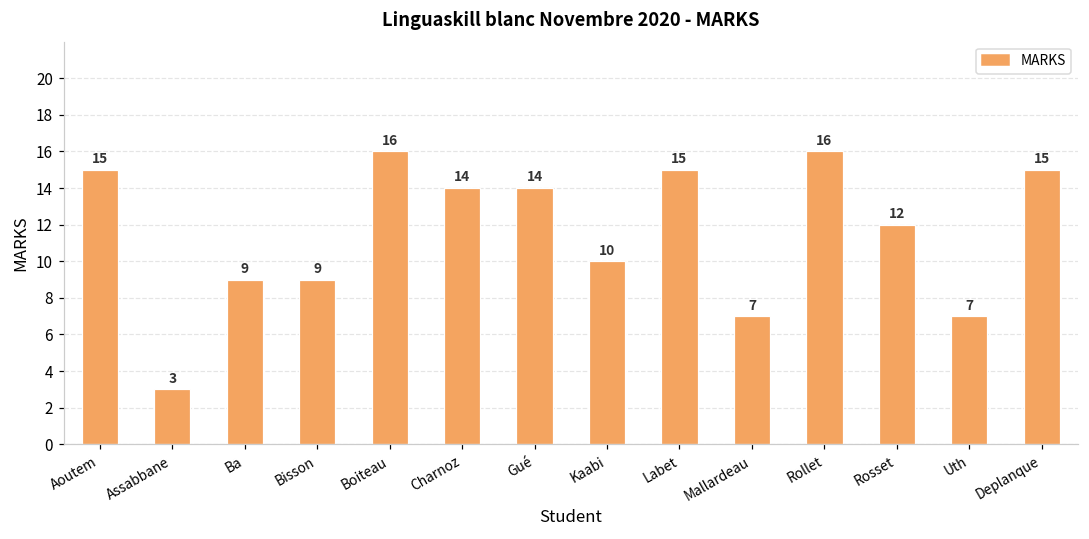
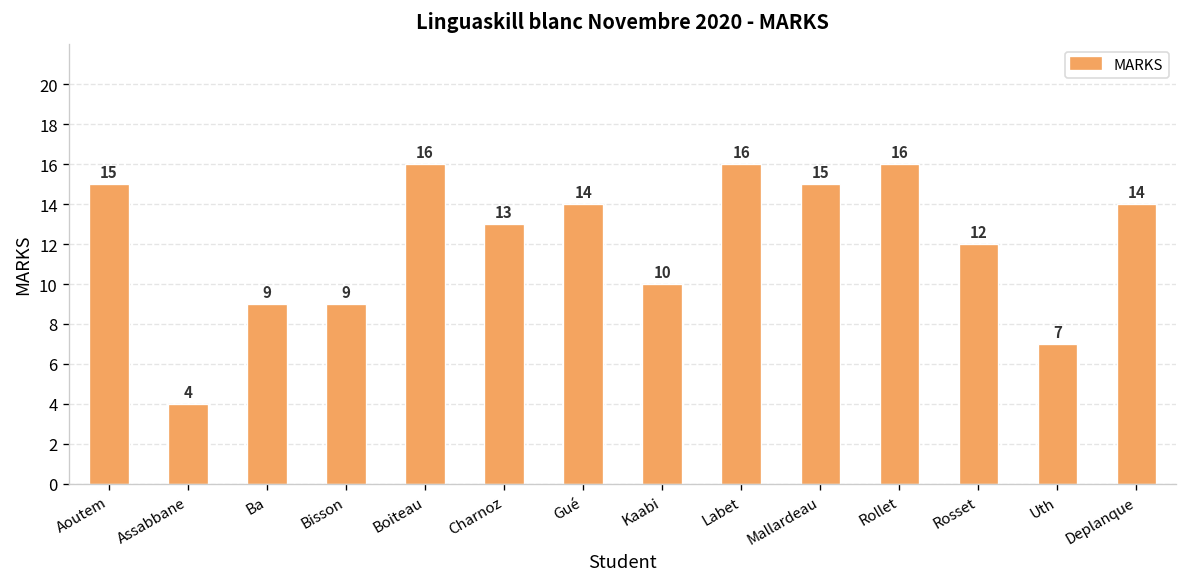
Assabbane: 3 -> 4
Charnoz: 14 -> 13
Labet: 15 -> 16
Mallardeau: 7 -> 15
Deplanque: 15 -> 14
